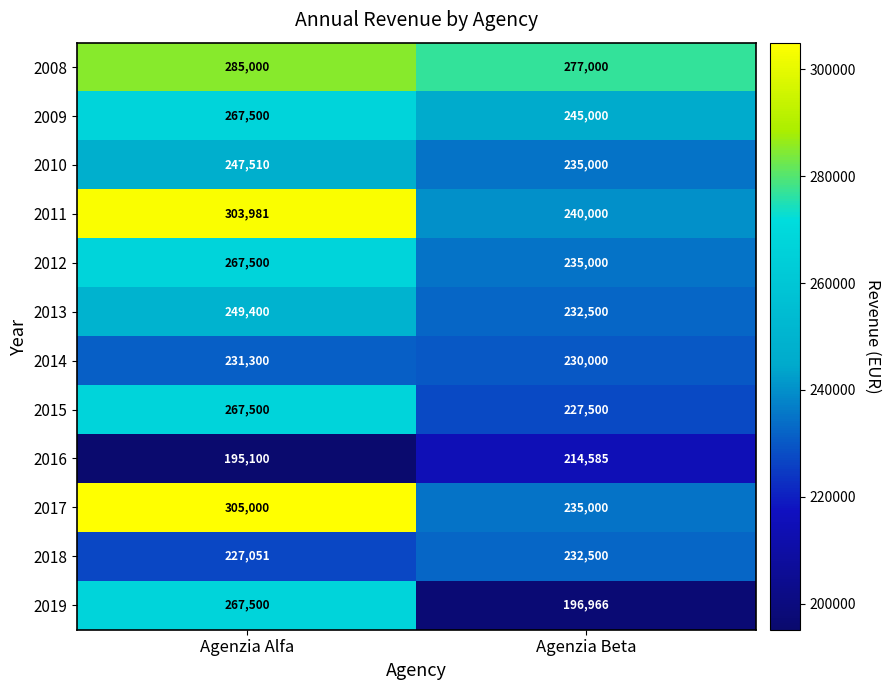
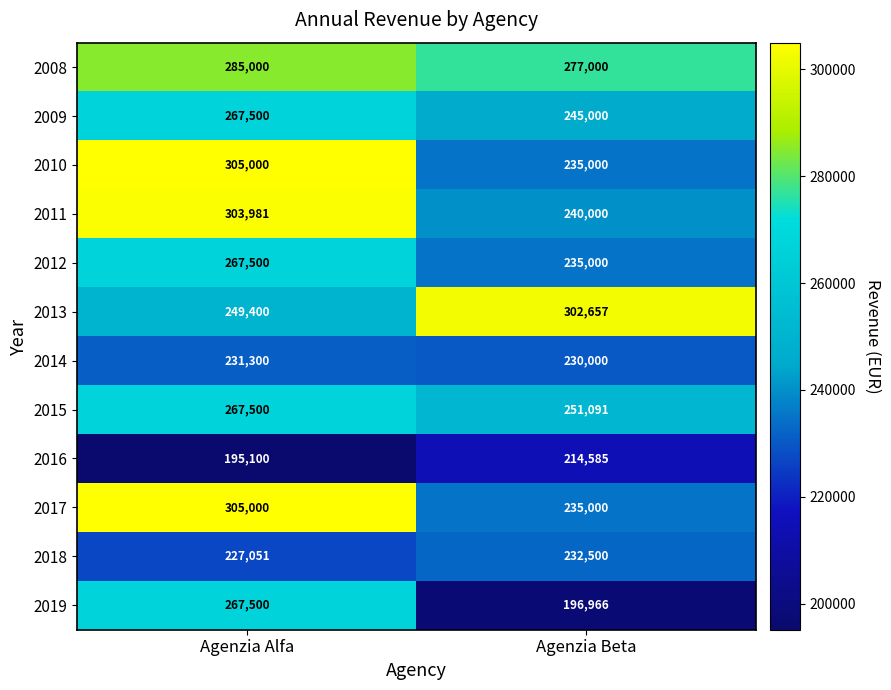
2010, Agenzia Alfa: 247,510 -> 305,000
2013, Agenzia Beta: 232,500 -> 302,657
2015, Agenzia Beta: 227,500 -> 251,091
